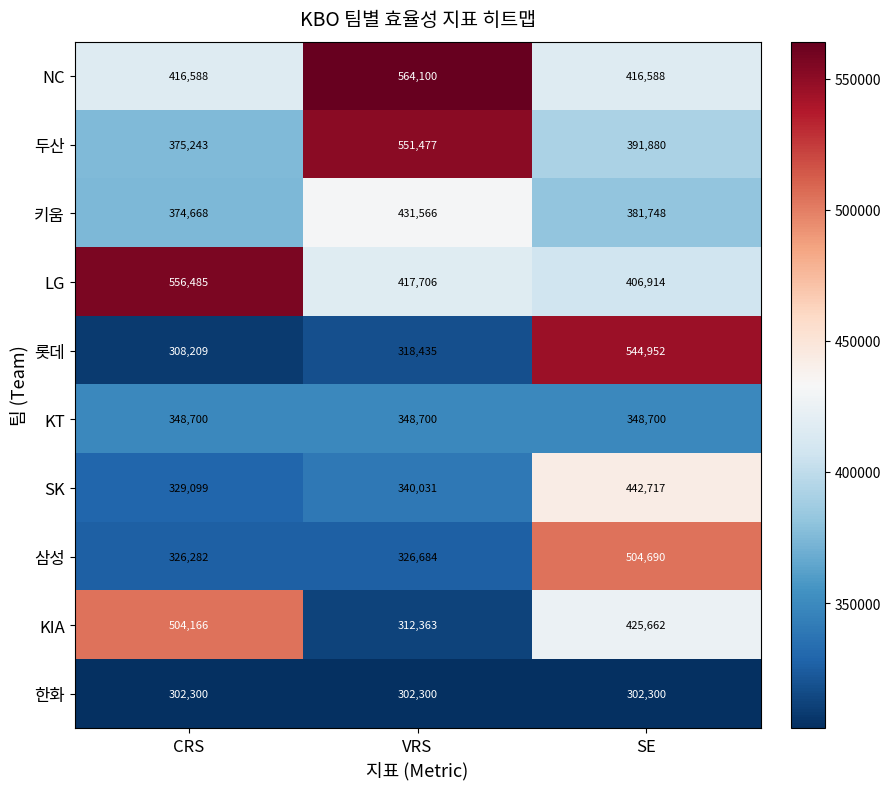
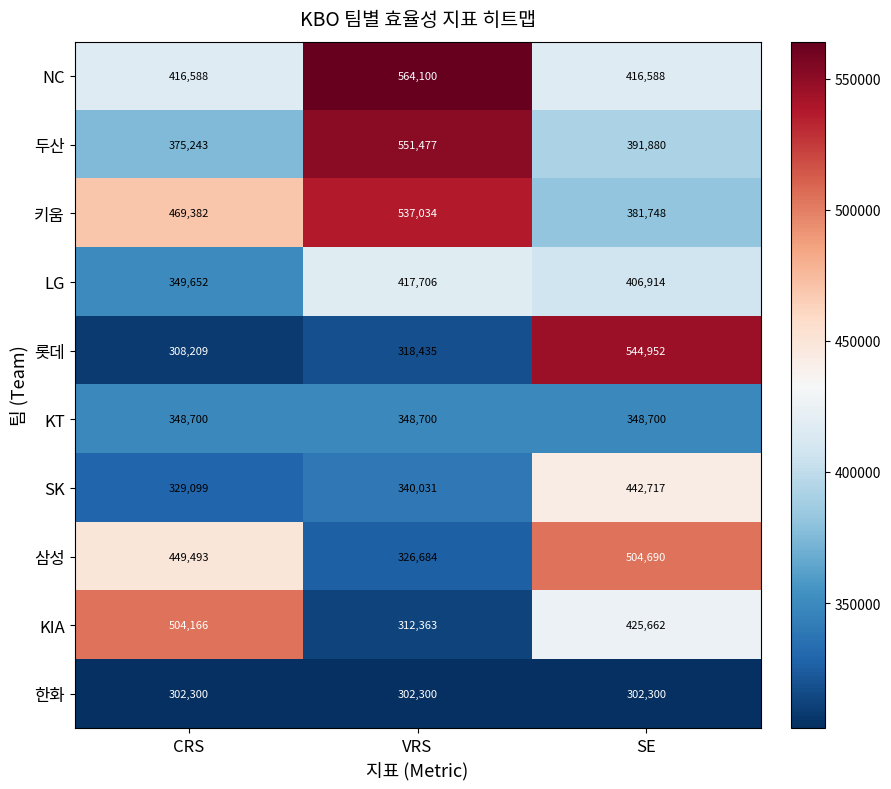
키움, CRS: 374,668 -> 469,382
키움, VRS: 431,566 -> 537,034
LG, CRS: 556,485 -> 349,652
삼성, CRS: 326,282 -> 449,493
